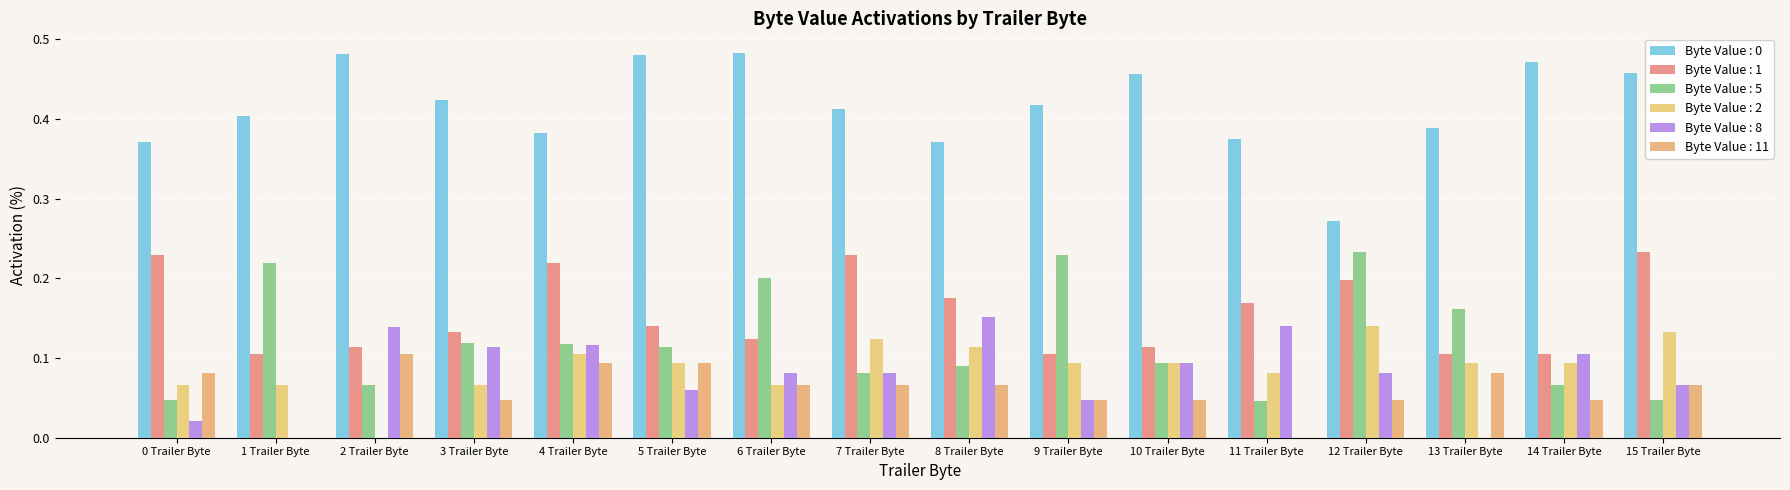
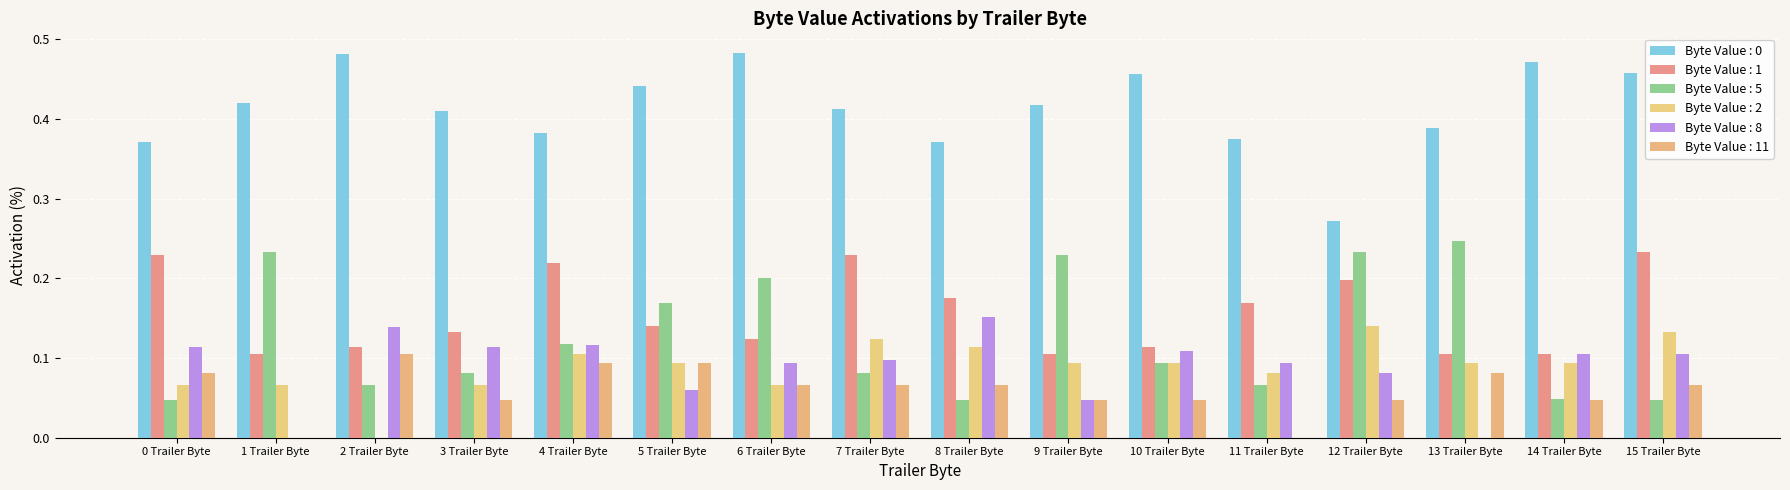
Byte Value : 8, 0 Trailer Byte: 0.02 -> 0.11
Byte Value : 0, 1 Trailer Byte: 0.40 -> 0.42
Byte Value : 5, 1 Trailer Byte: 0.22 -> 0.23
Byte Value : 0, 3 Trailer Byte: 0.42 -> 0.41
Byte Value : 5, 3 Trailer Byte: 0.12 -> 0.08
Byte Value : 0, 5 Trailer Byte: 0.48 -> 0.44
Byte Value : 5, 5 Trailer Byte: 0.11 -> 0.17
Byte Value : 8, 6 Trailer Byte: 0.08 -> 0.09
Byte Value : 8, 7 Trailer Byte: 0.08 -> 0.10
Byte Value : 5, 8 Trailer Byte: 0.09 -> 0.05
Byte Value : 8, 10 Trailer Byte: 0.09 -> 0.11
Byte Value : 5, 11 Trailer Byte: 0.05 -> 0.07
Byte Value : 8, 11 Trailer Byte: 0.14 -> 0.09
Byte Value : 5, 13 Trailer Byte: 0.16 -> 0.25
Byte Value : 5, 14 Trailer Byte: 0.07 -> 0.05
Byte Value : 8, 15 Trailer Byte: 0.07 -> 0.11
